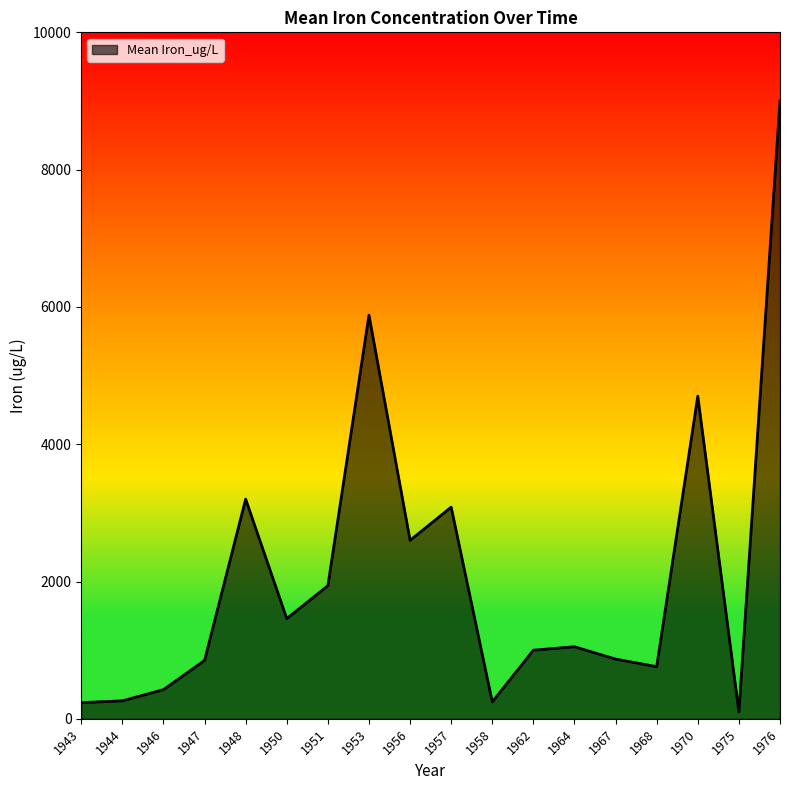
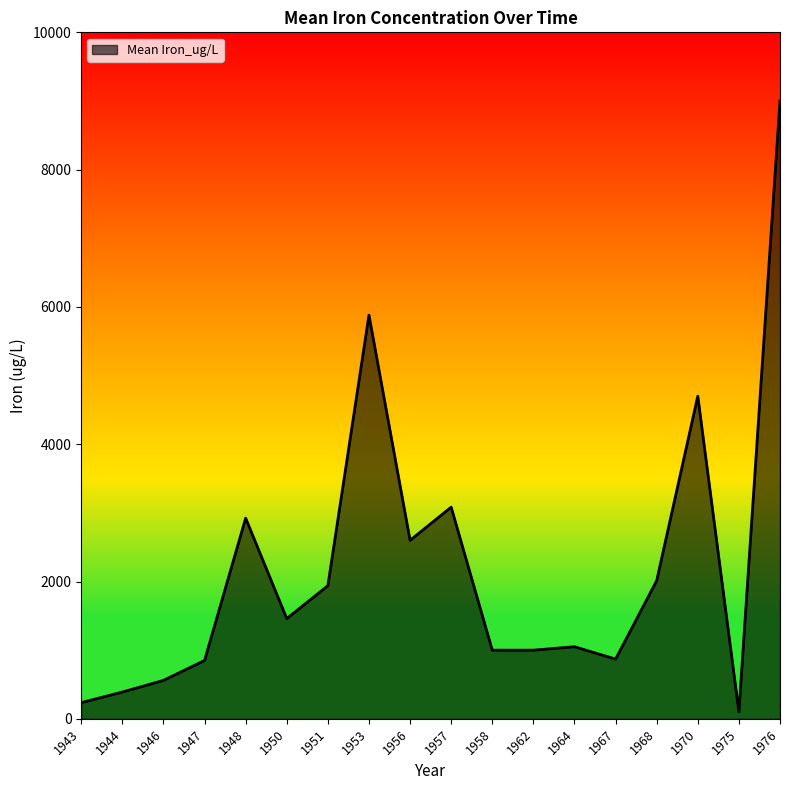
1944: 300 -> 400
1946: 400 -> 600
1948: 3200 -> 2900
1958: 200 -> 1000
1968: 800 -> 2000
